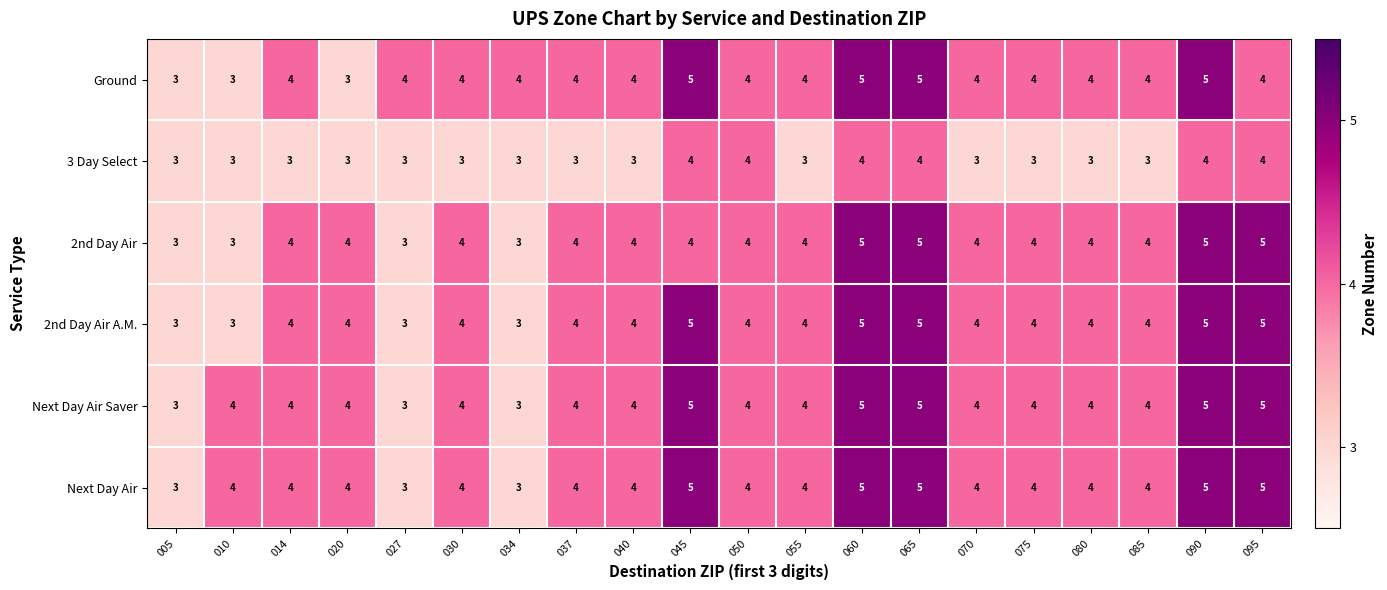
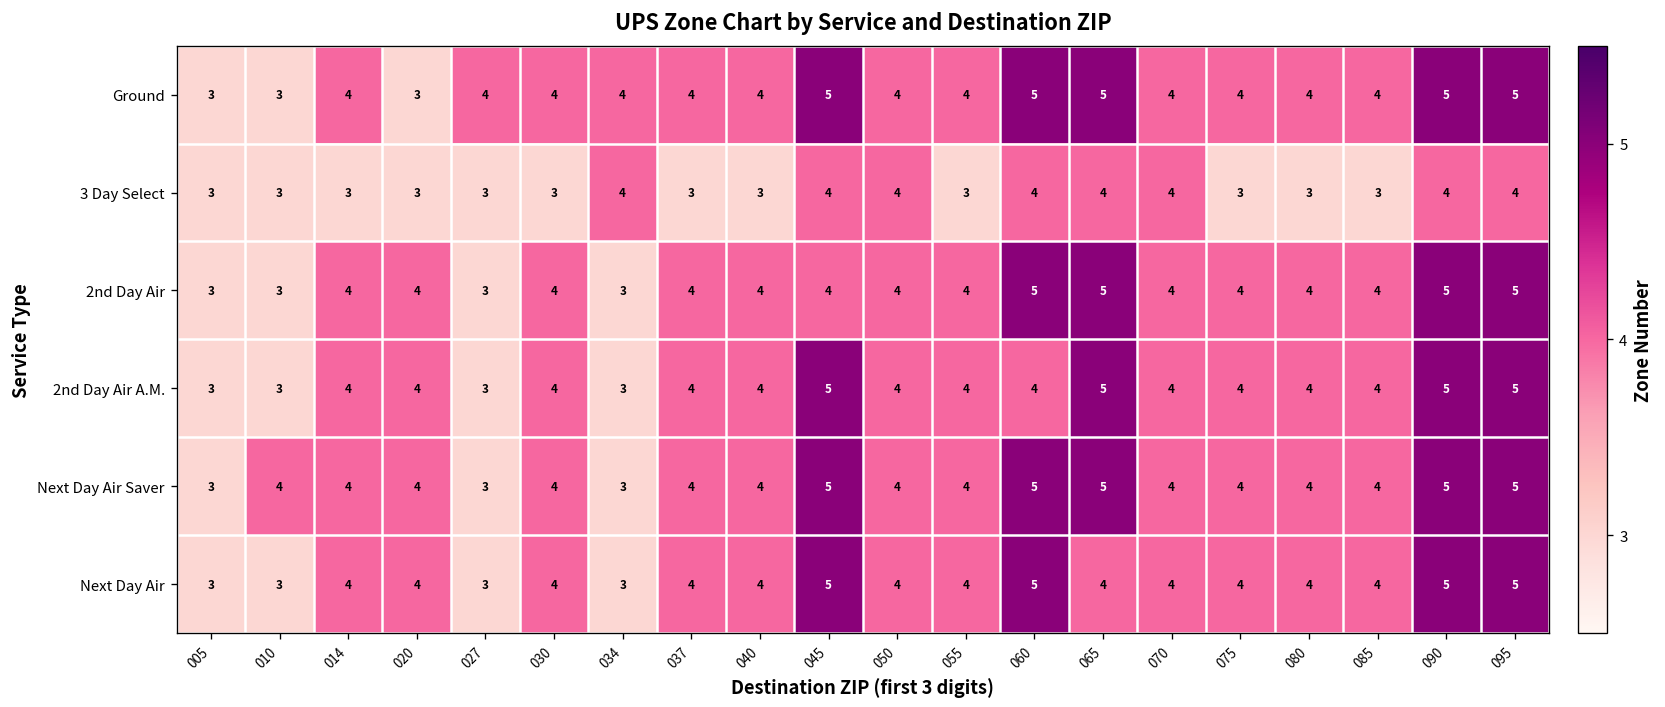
Ground, 095: 4 -> 5
3 Day Select, 034: 3 -> 4
3 Day Select, 070: 3 -> 4
2nd Day Air A.M., 060: 5 -> 4
Next Day Air, 010: 4 -> 3
Next Day Air, 065: 5 -> 4
